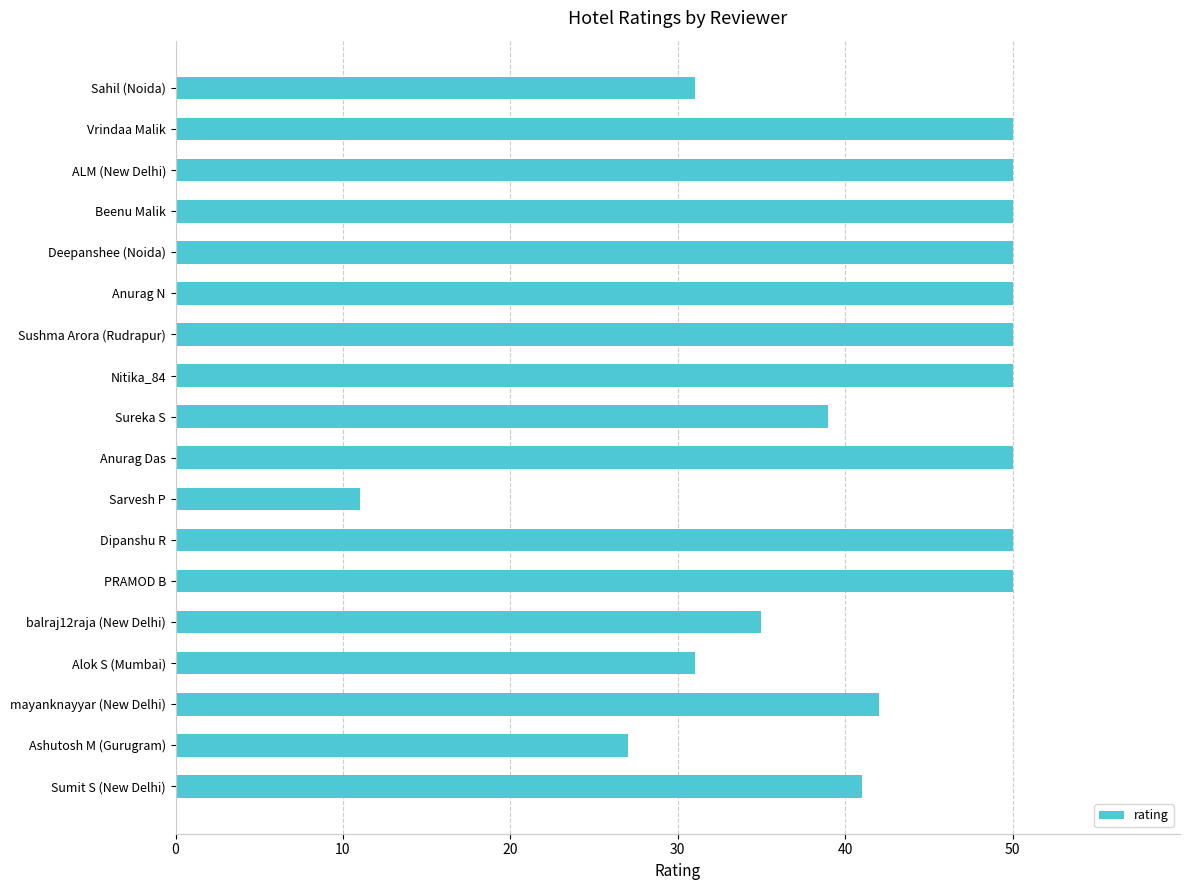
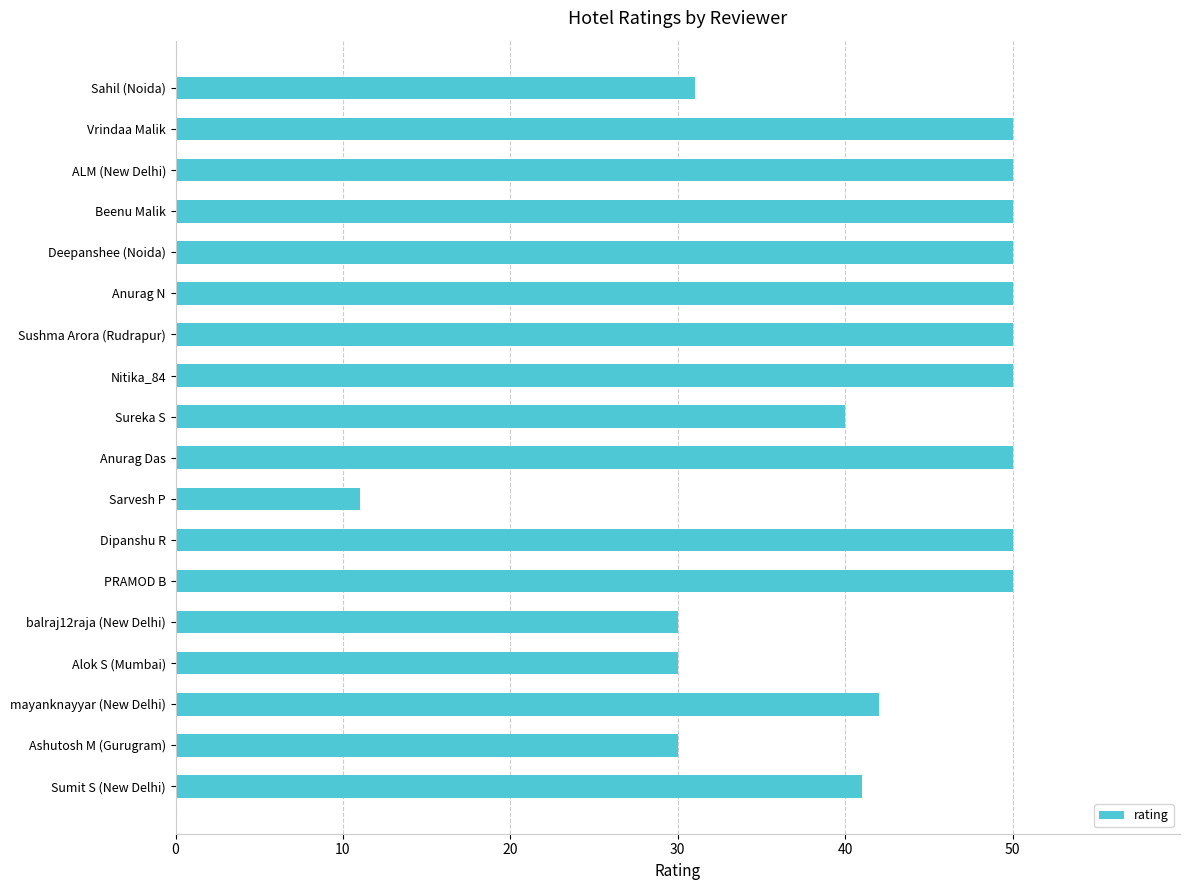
Sureka S: 39 -> 40
balraj12raja (New Delhi): 35 -> 30
Alok S (Mumbai): 31 -> 30
Ashutosh M (Gurugram): 27 -> 30
